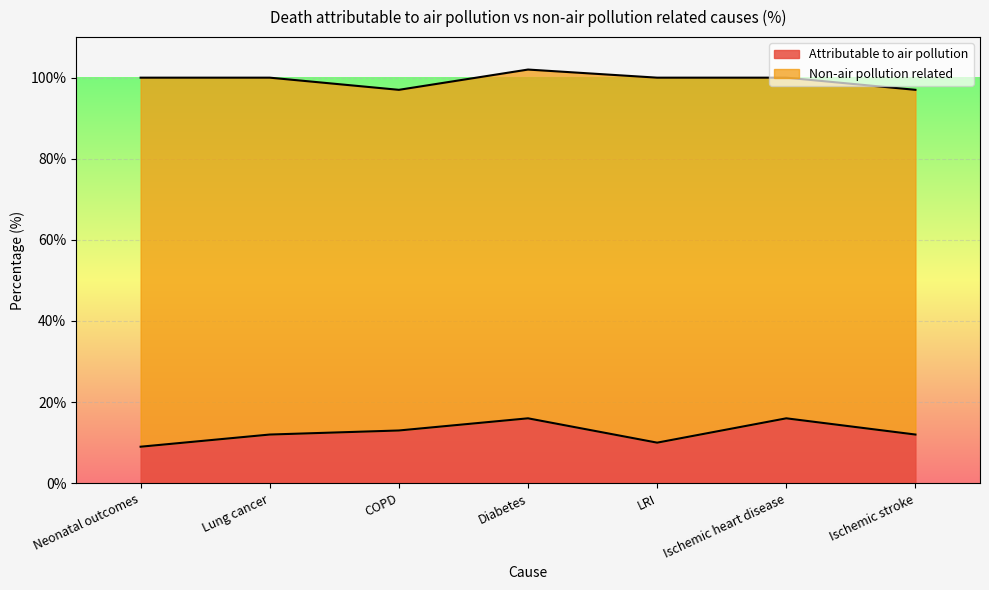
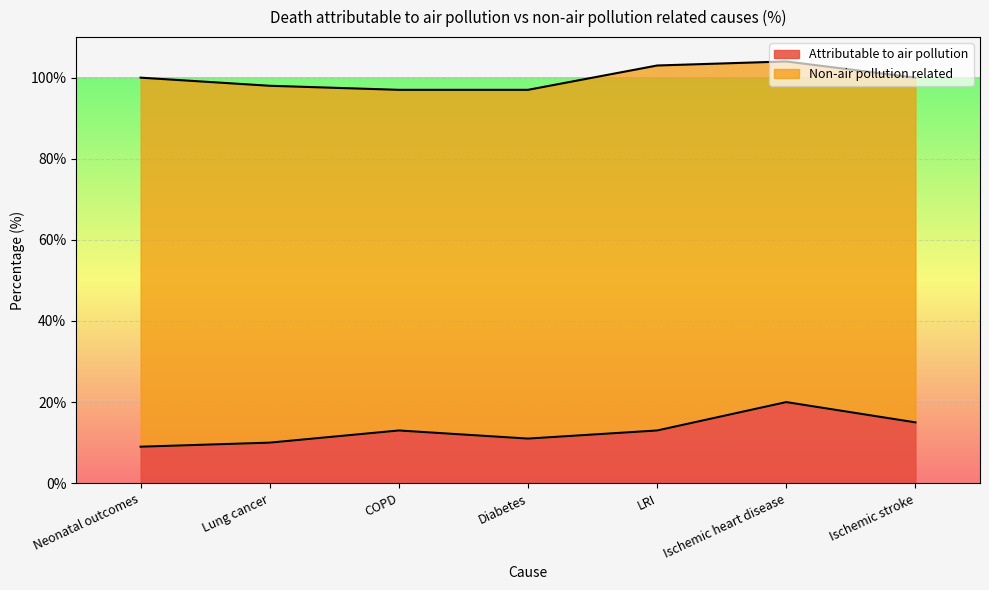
Attributable to air pollution, Lung cancer: 12% -> 10%
Attributable to air pollution, Diabetes: 16% -> 11%
Attributable to air pollution, LRI: 10% -> 13%
Attributable to air pollution, Ischemic heart disease: 16% -> 20%
Attributable to air pollution, Ischemic stroke: 12% -> 15%
